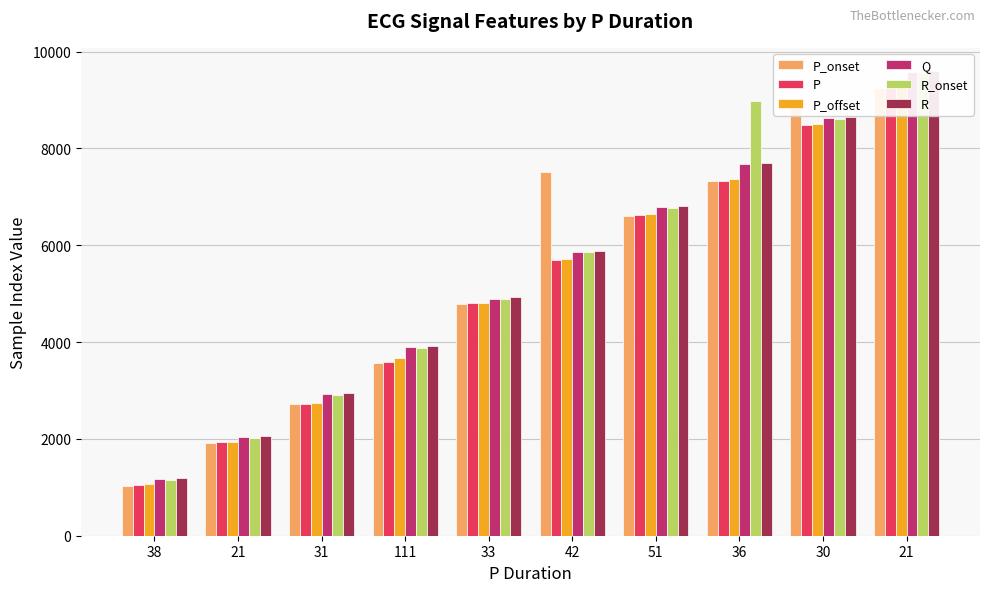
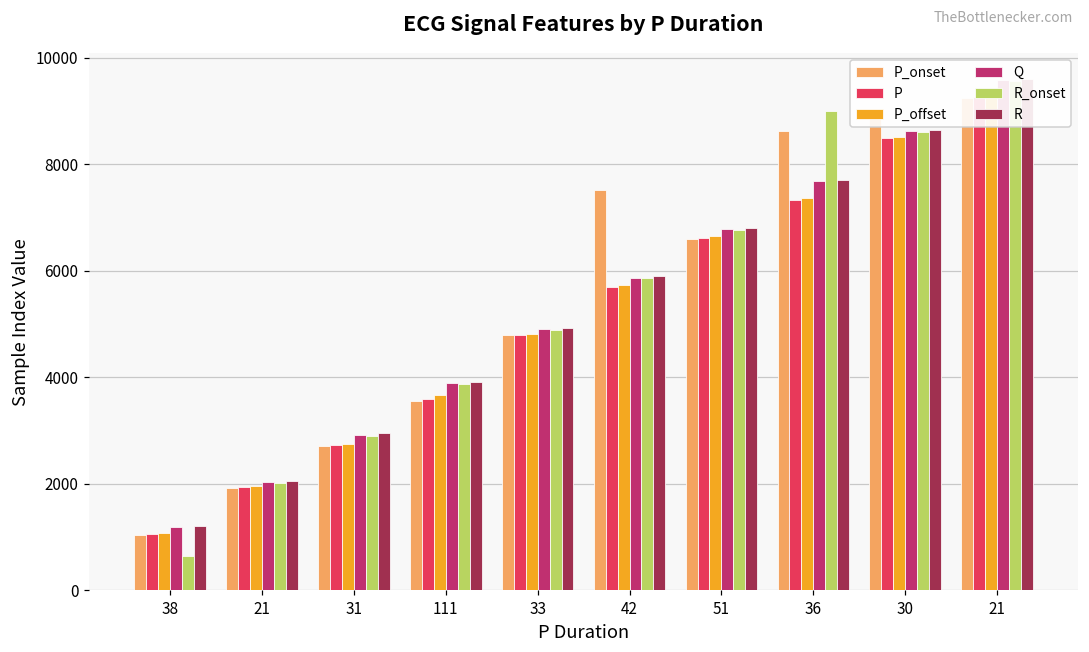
R_onset, 38: 1200 -> 600
P_onset, 36: 7300 -> 8600
